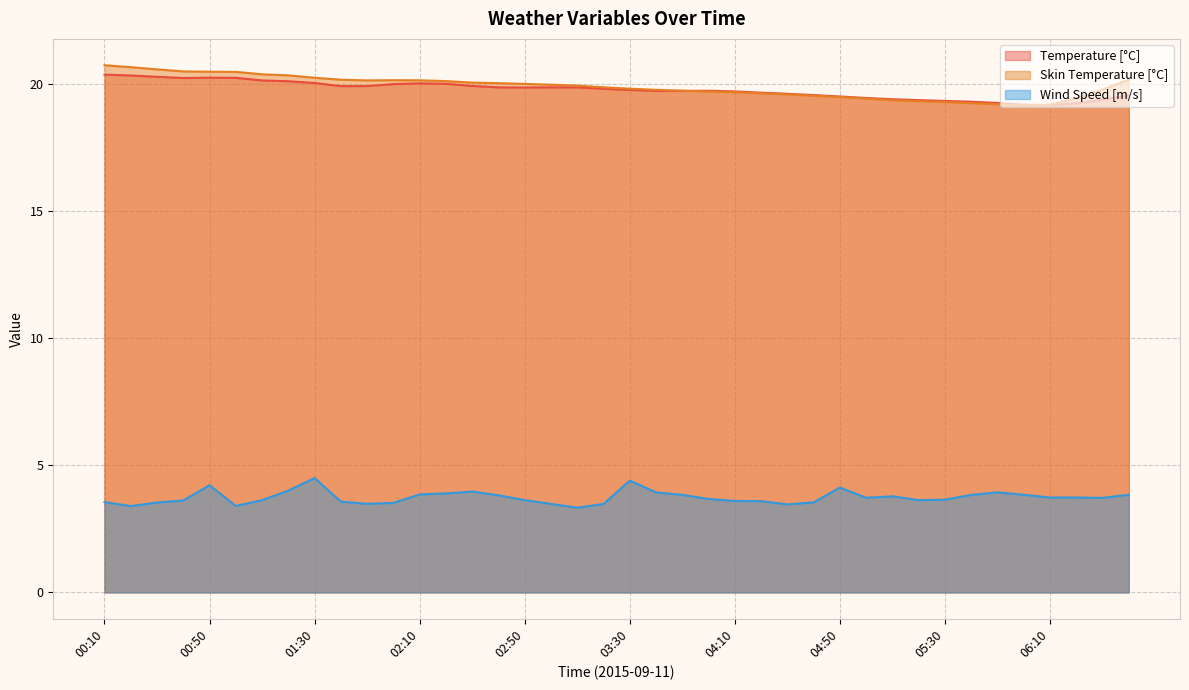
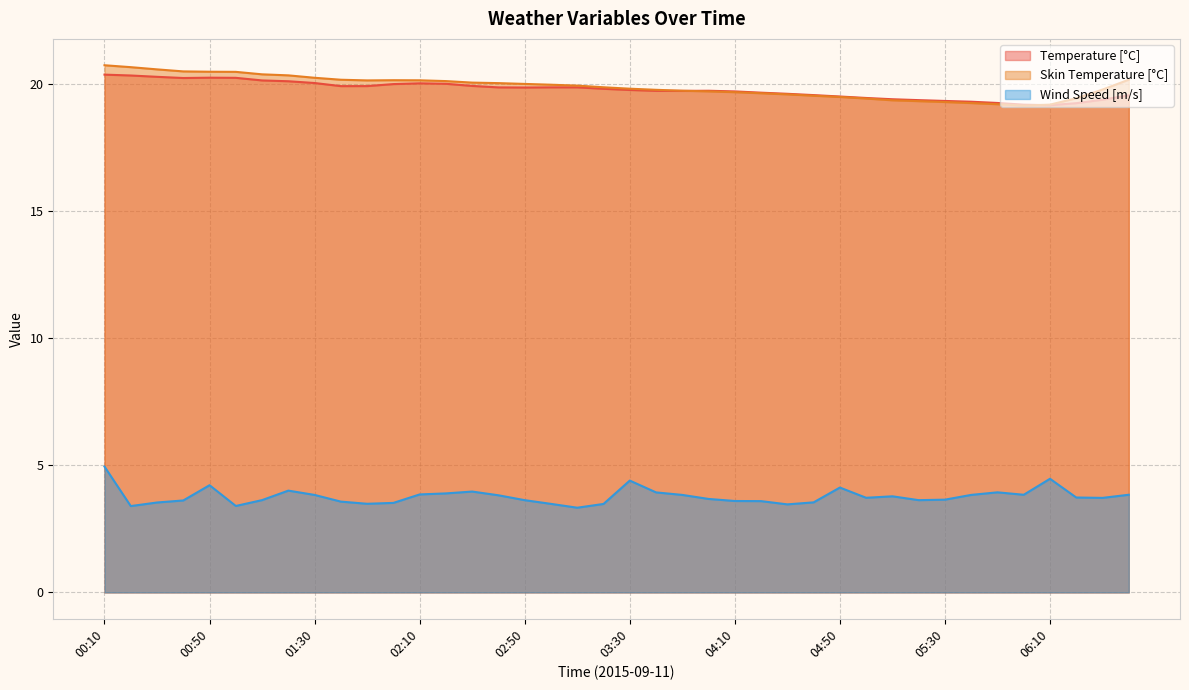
Wind Speed [m/s], 00:10: 3.6 -> 5.0
Wind Speed [m/s], 01:30: 4.5 -> 3.8
Wind Speed [m/s], 06:10: 3.7 -> 4.5
